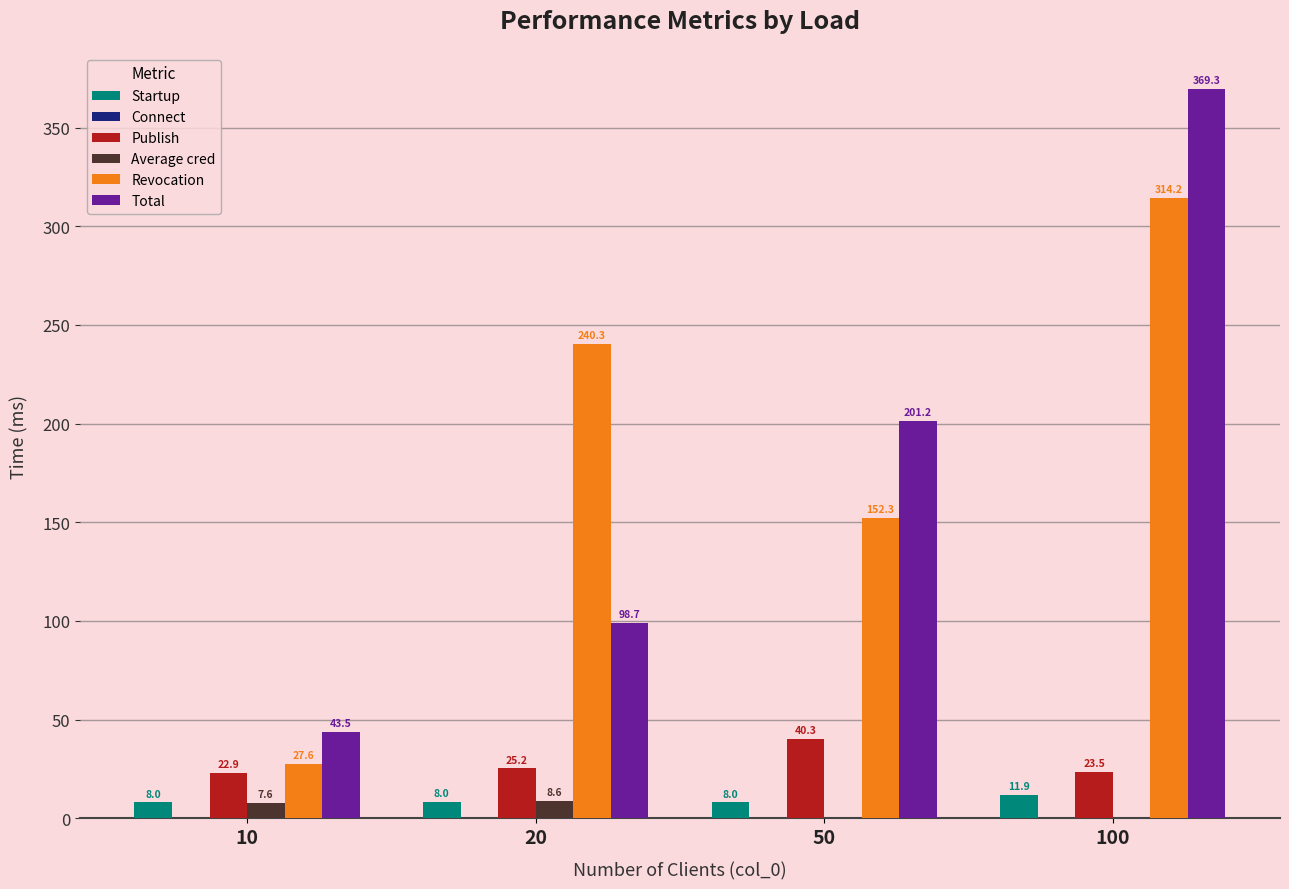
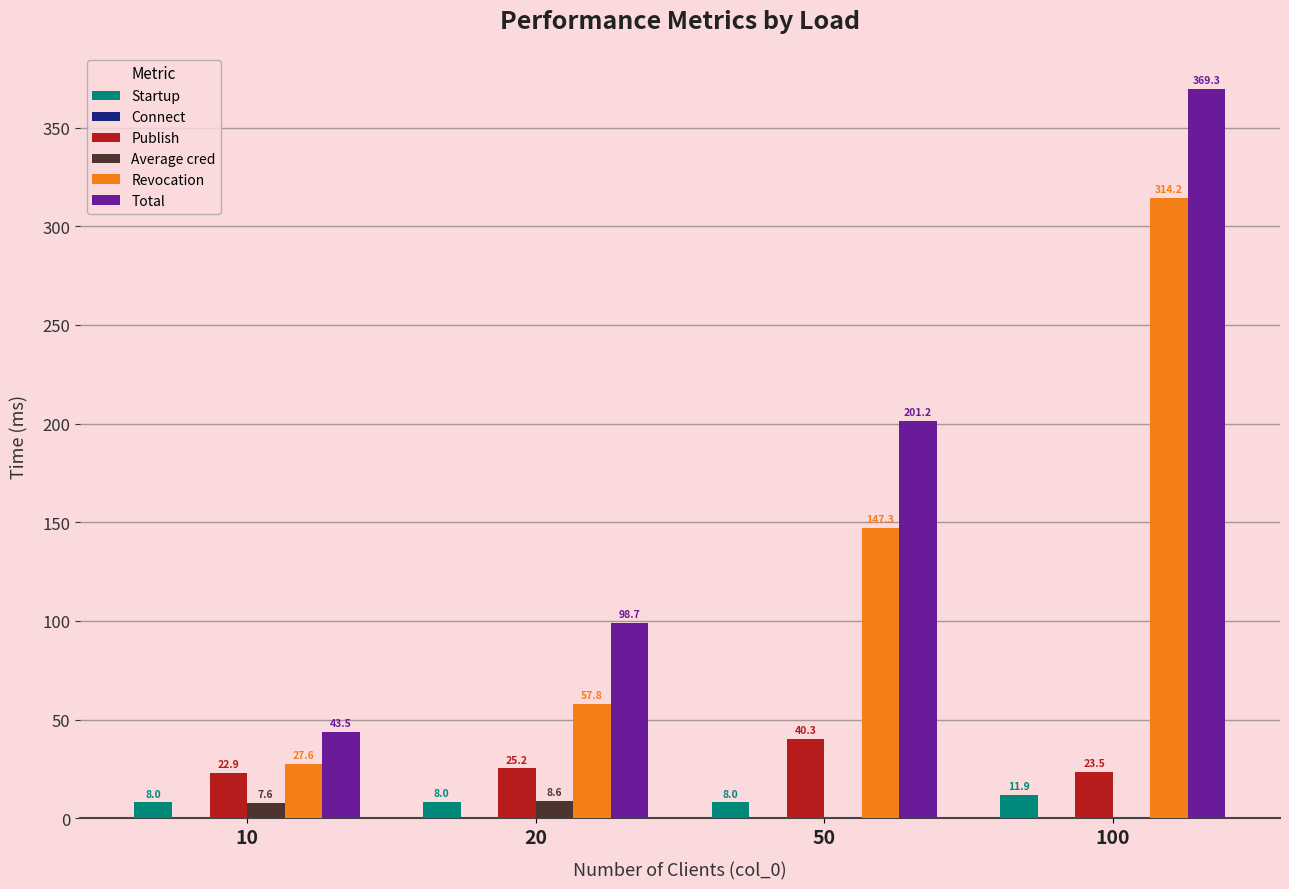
Revocation, 20: 240.3 -> 57.8
Revocation, 50: 152.3 -> 147.3
